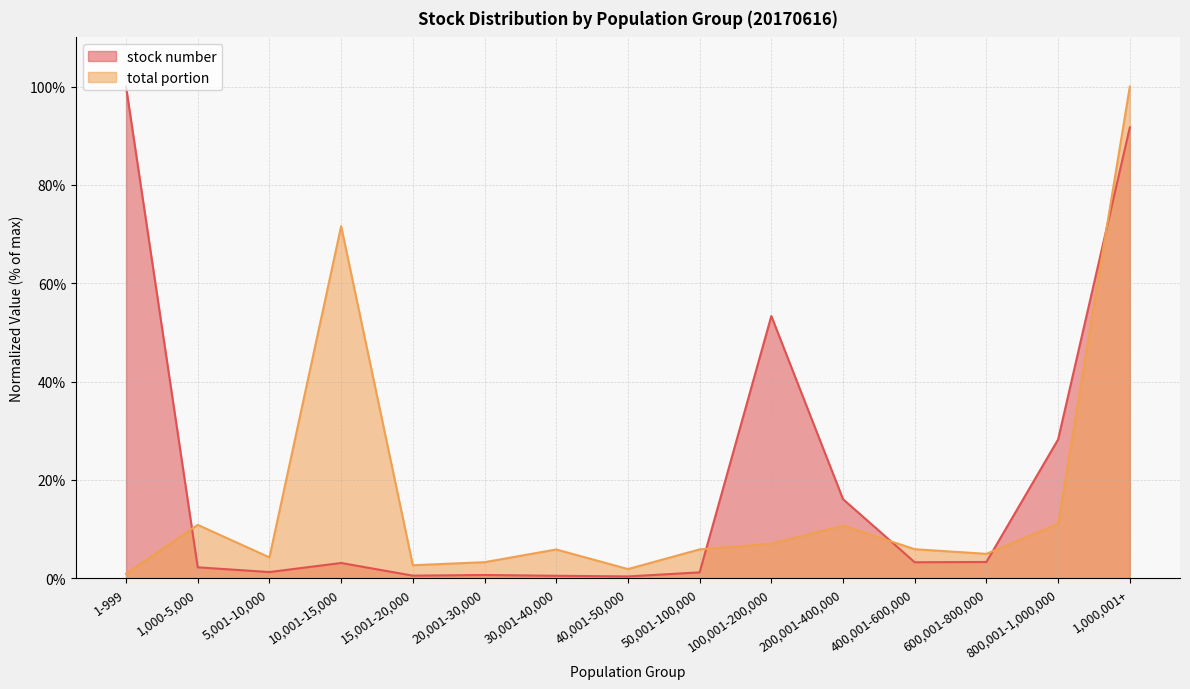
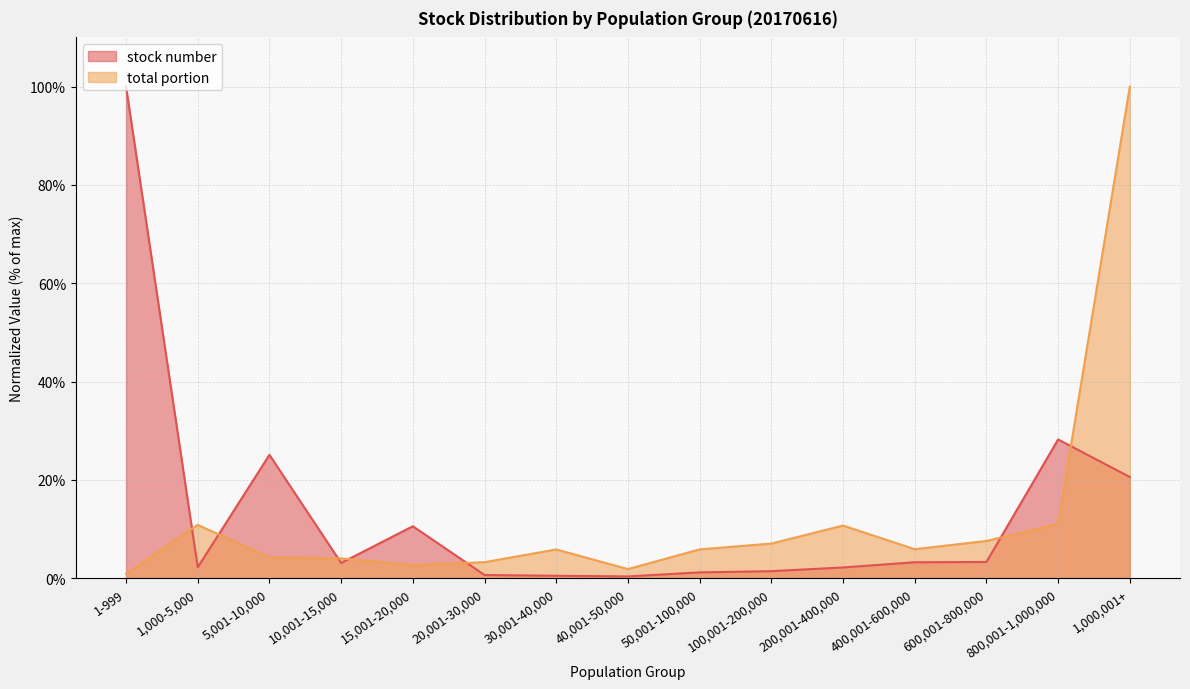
stock number, 5,001-10,000: 1% -> 25%
total portion, 10,001-15,000: 72% -> 4%
stock number, 15,001-20,000: 1% -> 11%
stock number, 100,001-200,000: 53% -> 1%
stock number, 200,001-400,000: 16% -> 2%
total portion, 600,001-800,000: 5% -> 8%
stock number, 1,000,001+: 92% -> 21%
